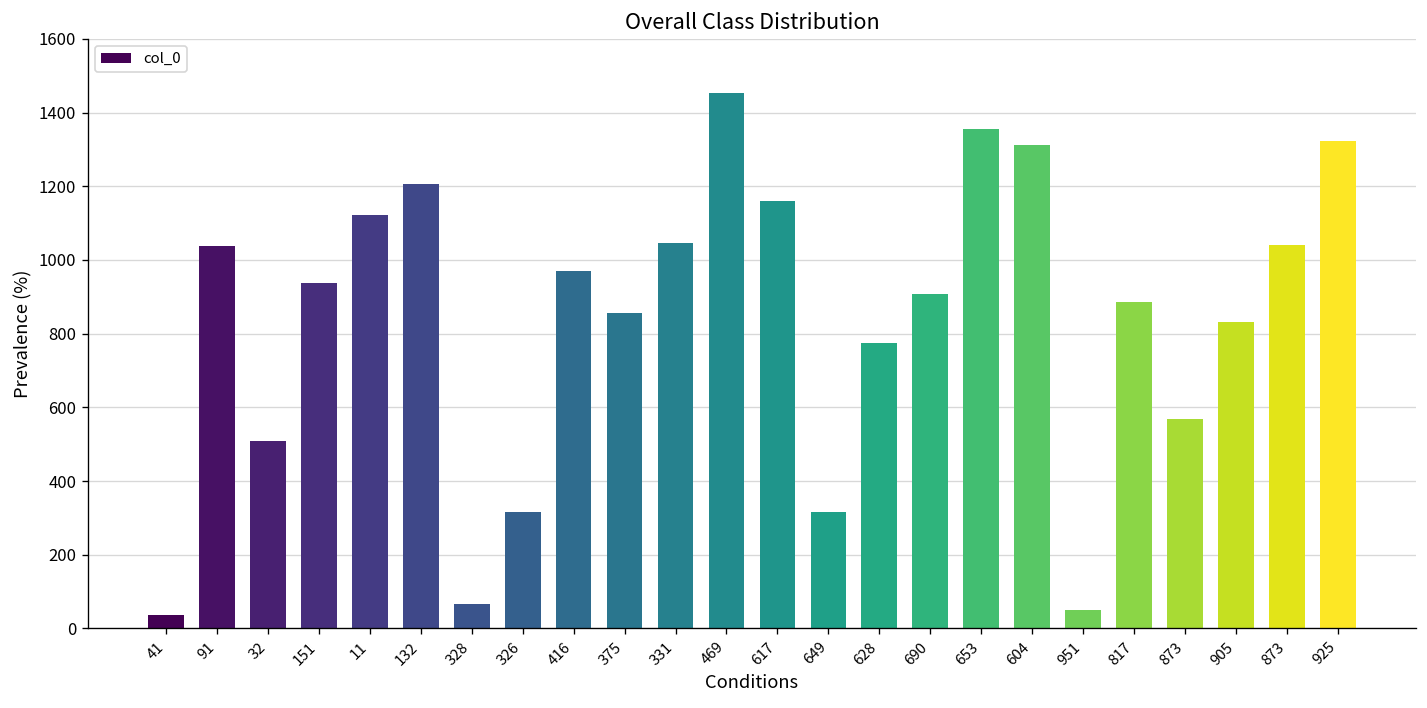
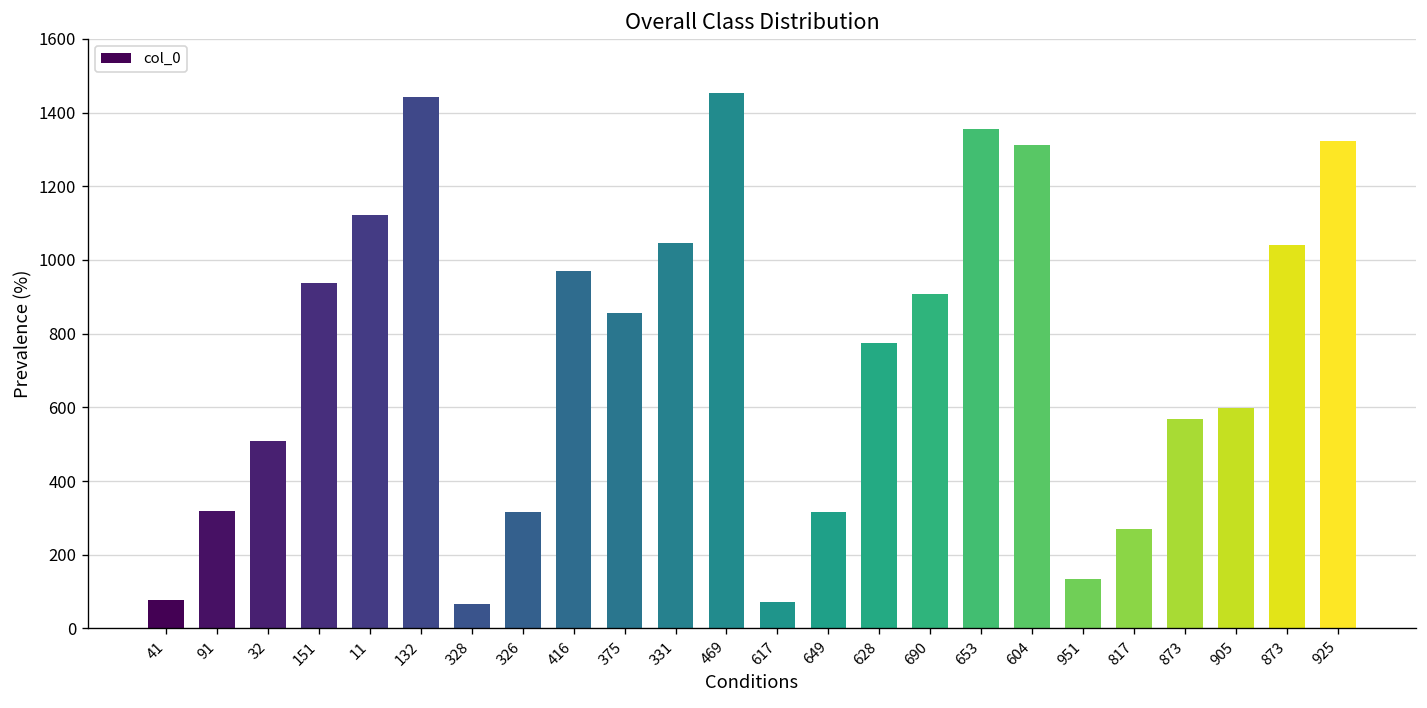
41: 40 -> 80
91: 1040 -> 320
132: 1210 -> 1440
617: 1160 -> 70
951: 50 -> 140
817: 890 -> 270
905: 830 -> 600
